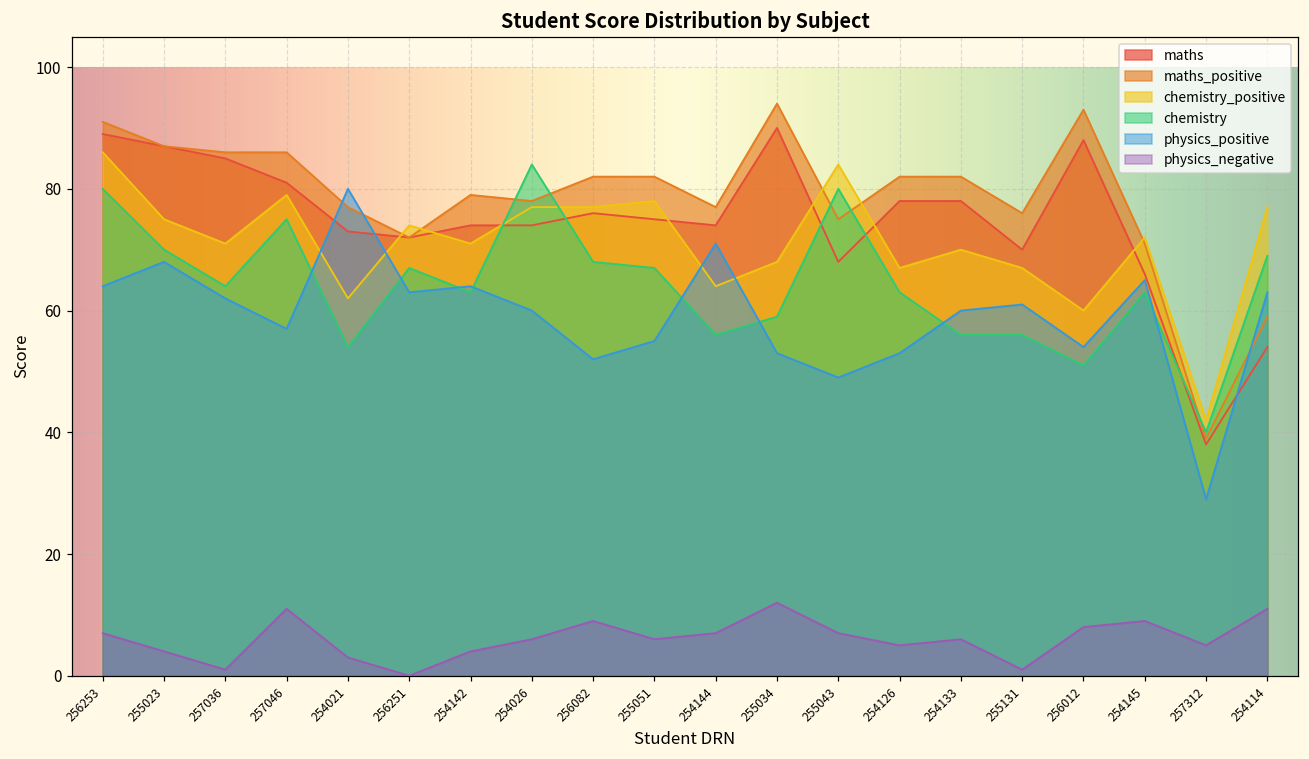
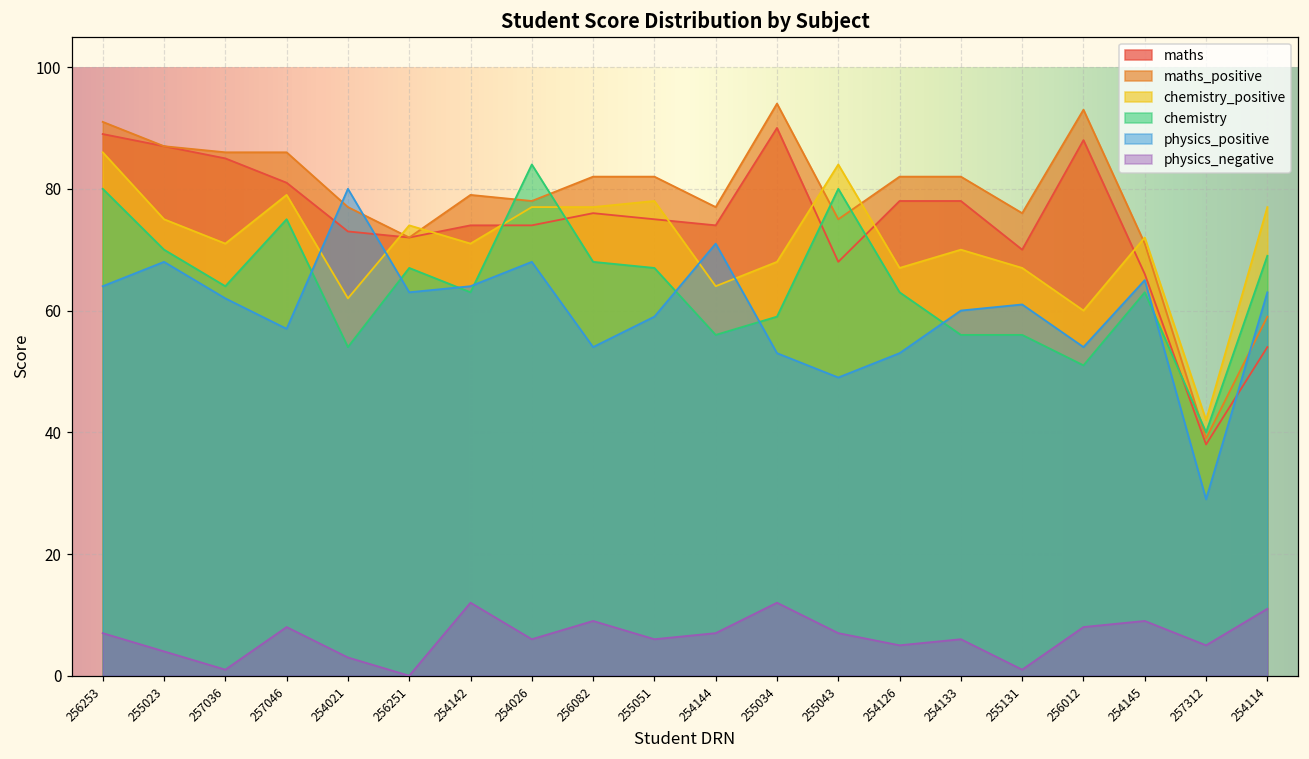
physics_negative, 257046: 11 -> 8
physics_negative, 254142: 4 -> 12
physics_positive, 254026: 60 -> 68
physics_positive, 256082: 52 -> 54
physics_positive, 255051: 55 -> 59
